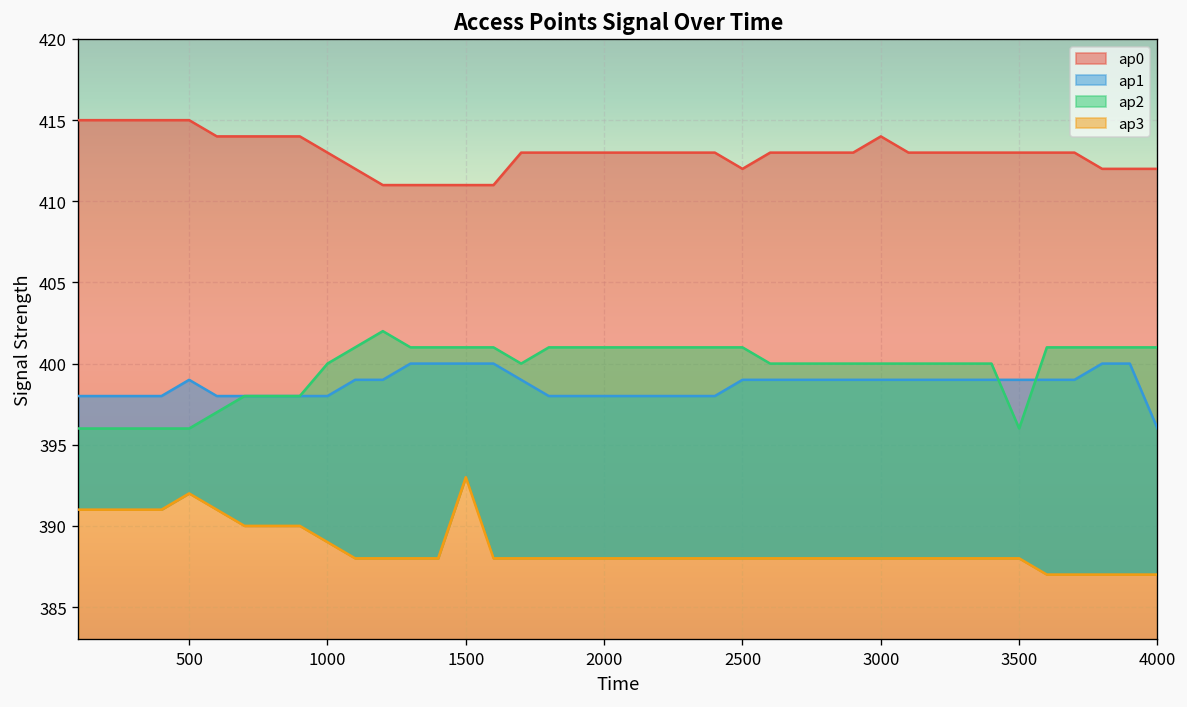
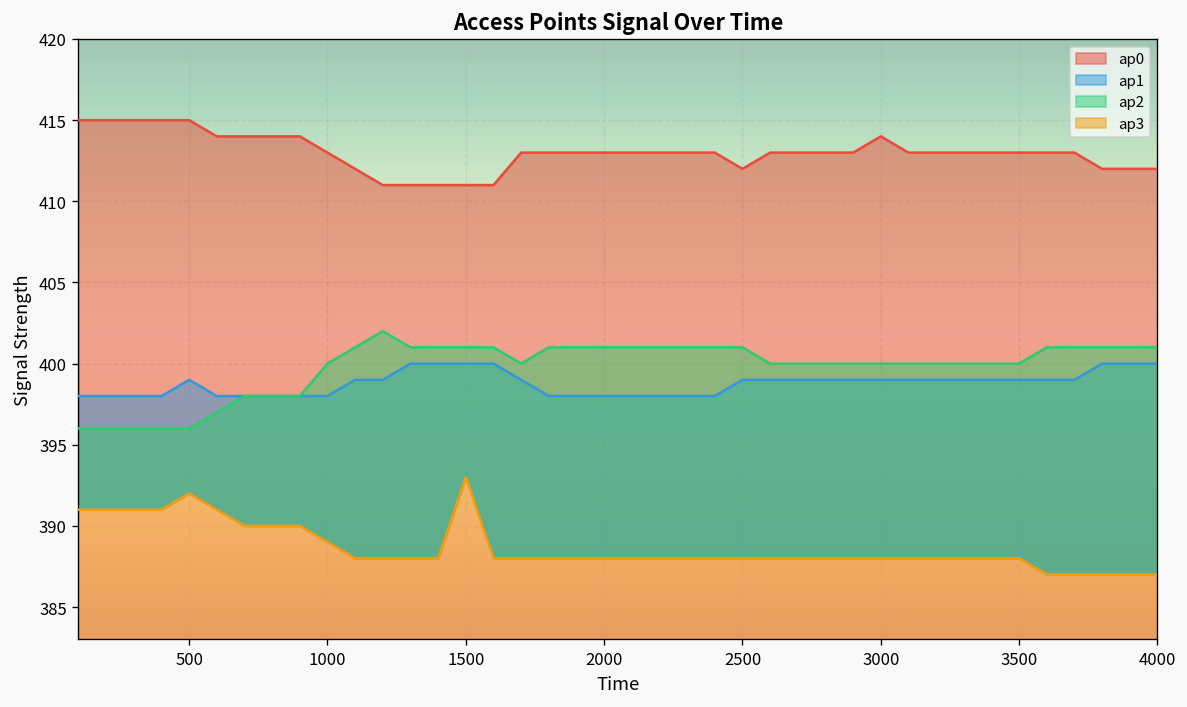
ap2, 3500: 396 -> 400
ap1, 4000: 396 -> 400
